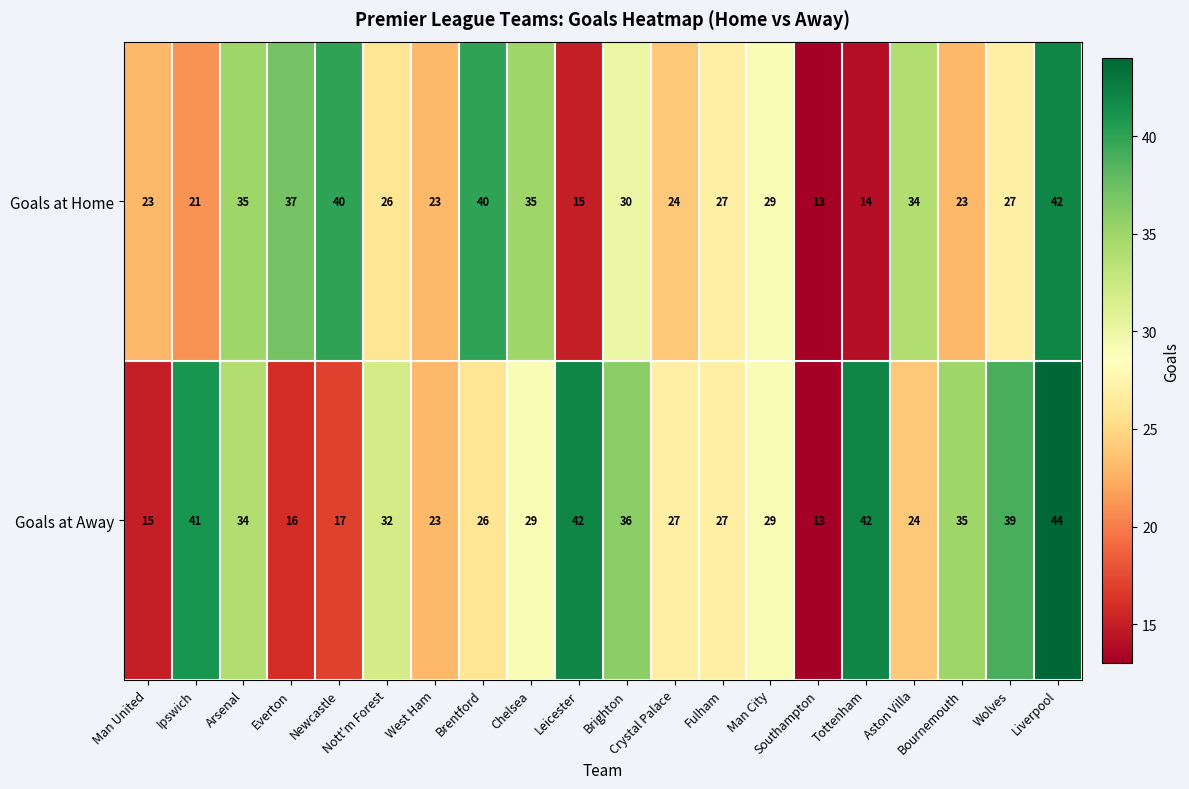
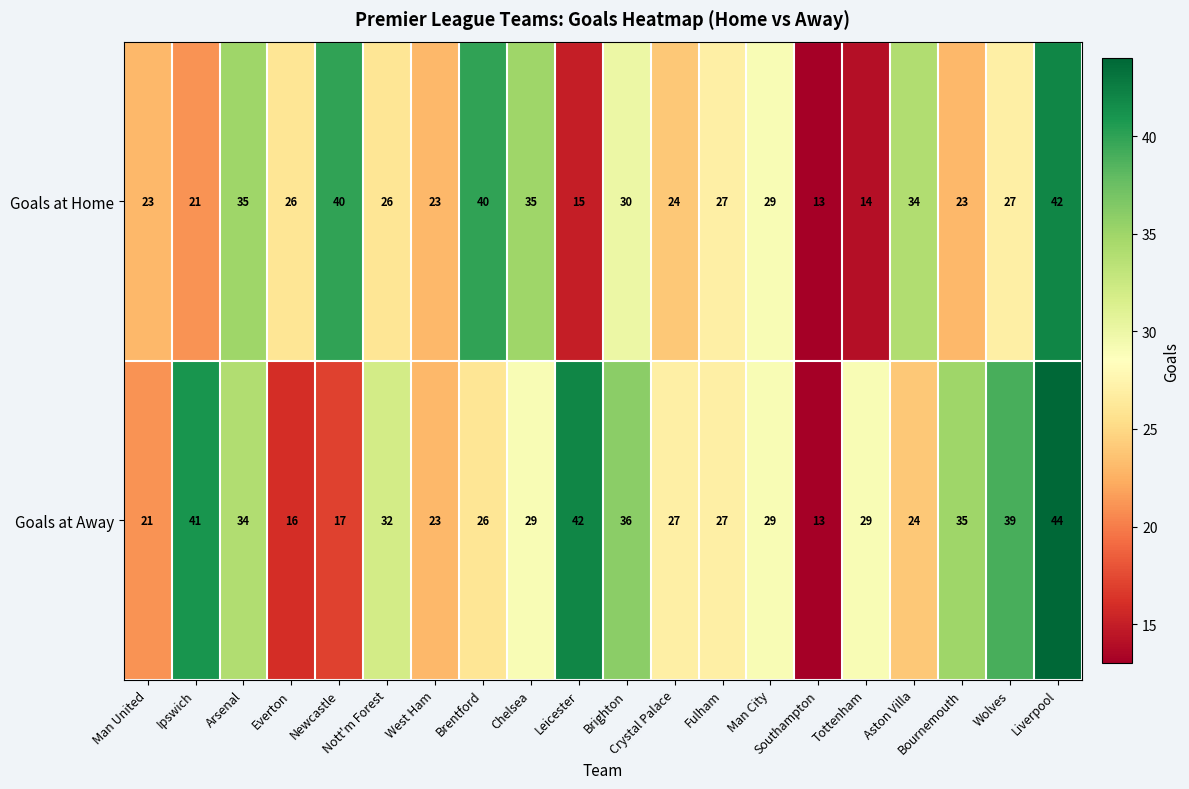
Goals at Home, Everton: 37 -> 26
Goals at Away, Man United: 15 -> 21
Goals at Away, Tottenham: 42 -> 29
